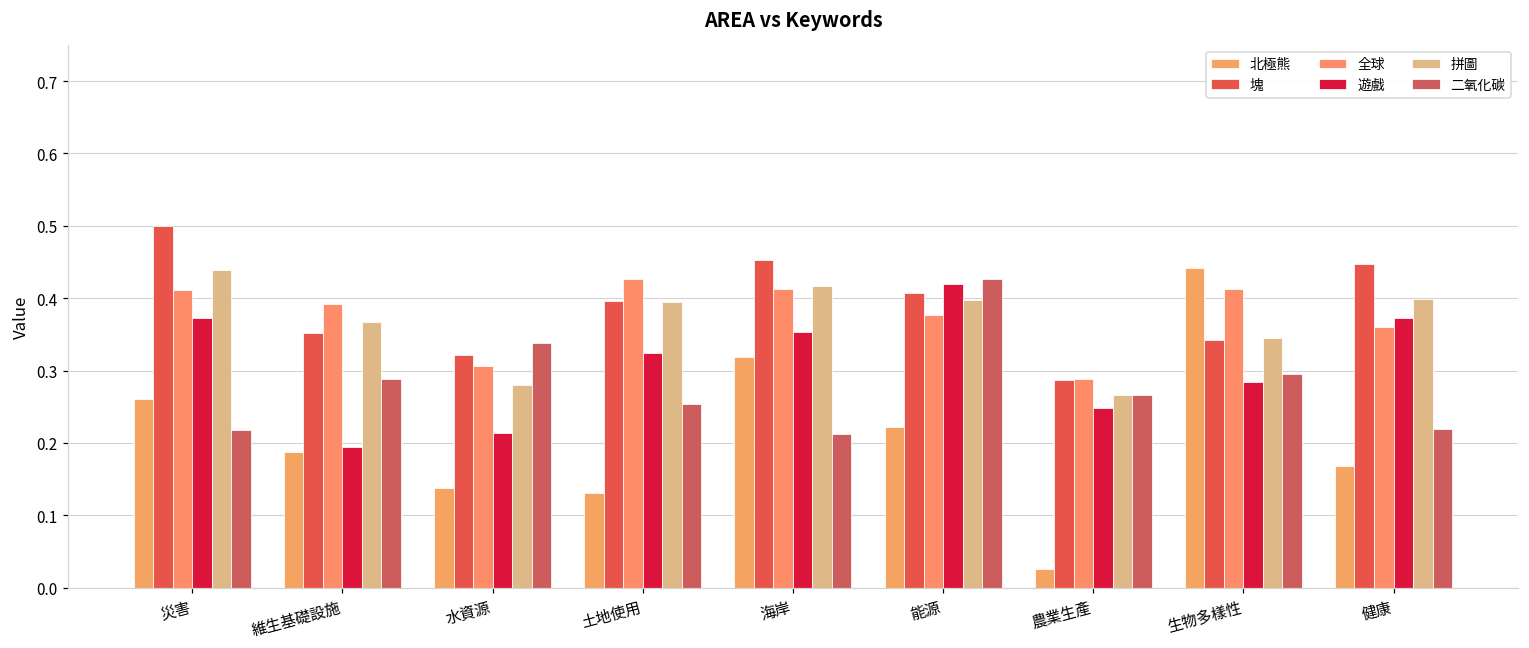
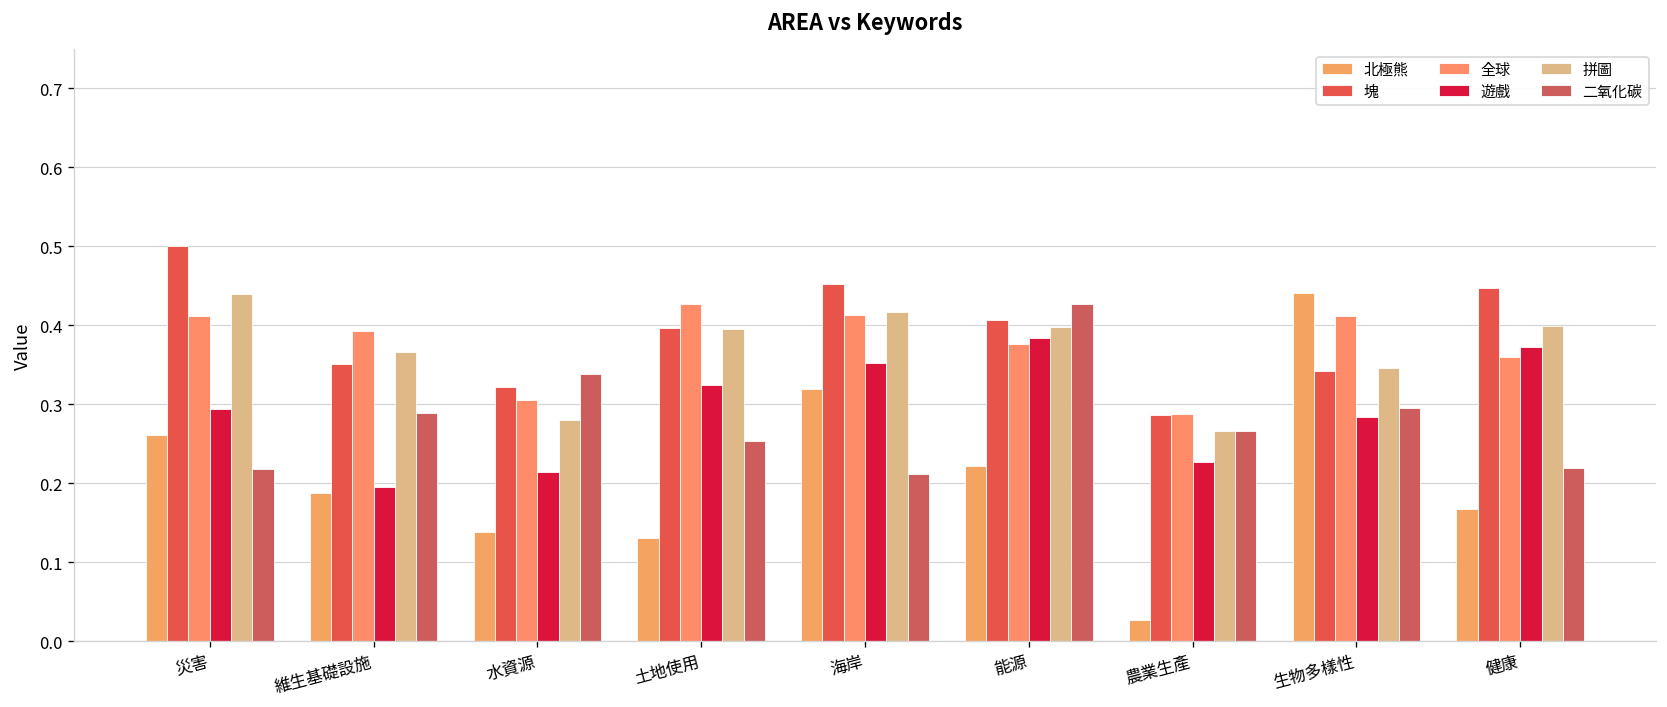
遊戲, 災害: 0.37 -> 0.29
遊戲, 能源: 0.42 -> 0.38
遊戲, 農業生產: 0.25 -> 0.23
